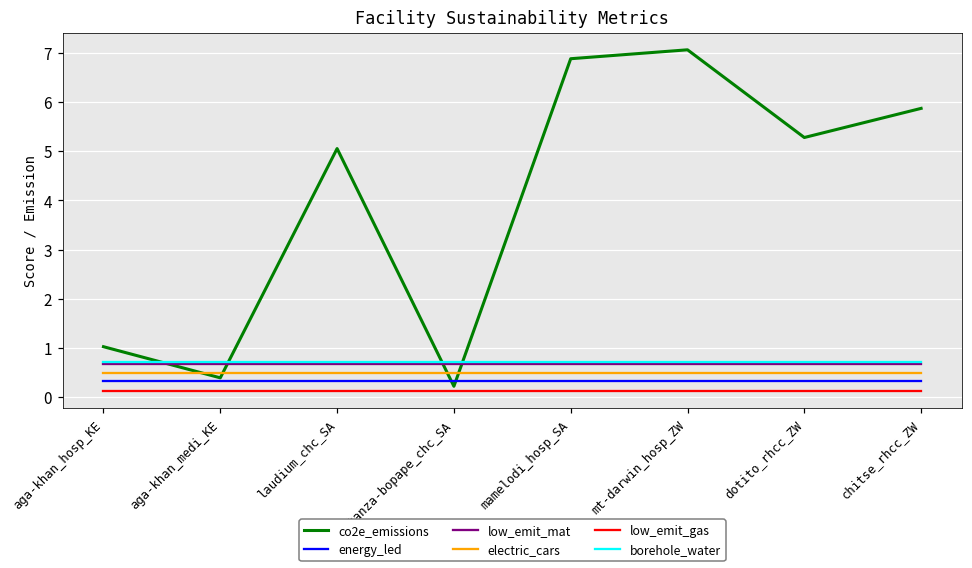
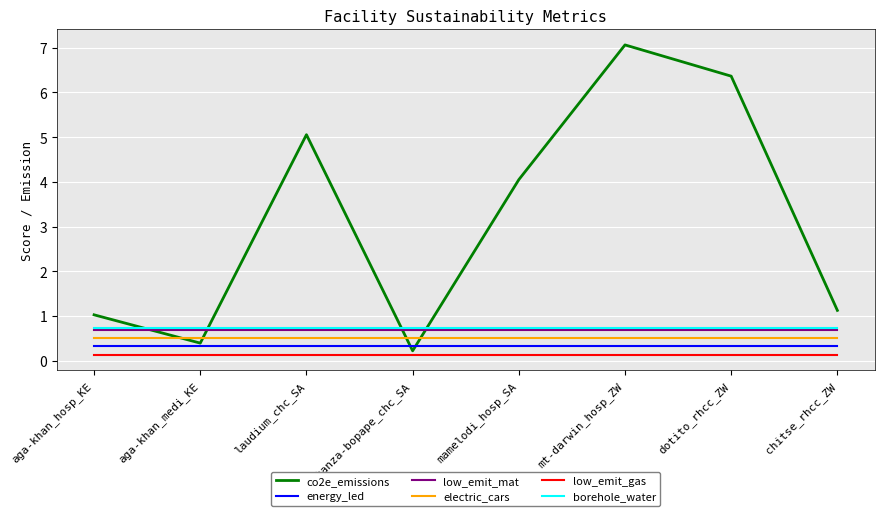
co2e_emissions, mamelodi_hosp_SA: 6.9 -> 4.0
co2e_emissions, dotito_rhcc_ZW: 5.3 -> 6.4
co2e_emissions, chitse_rhcc_ZW: 5.9 -> 1.1
